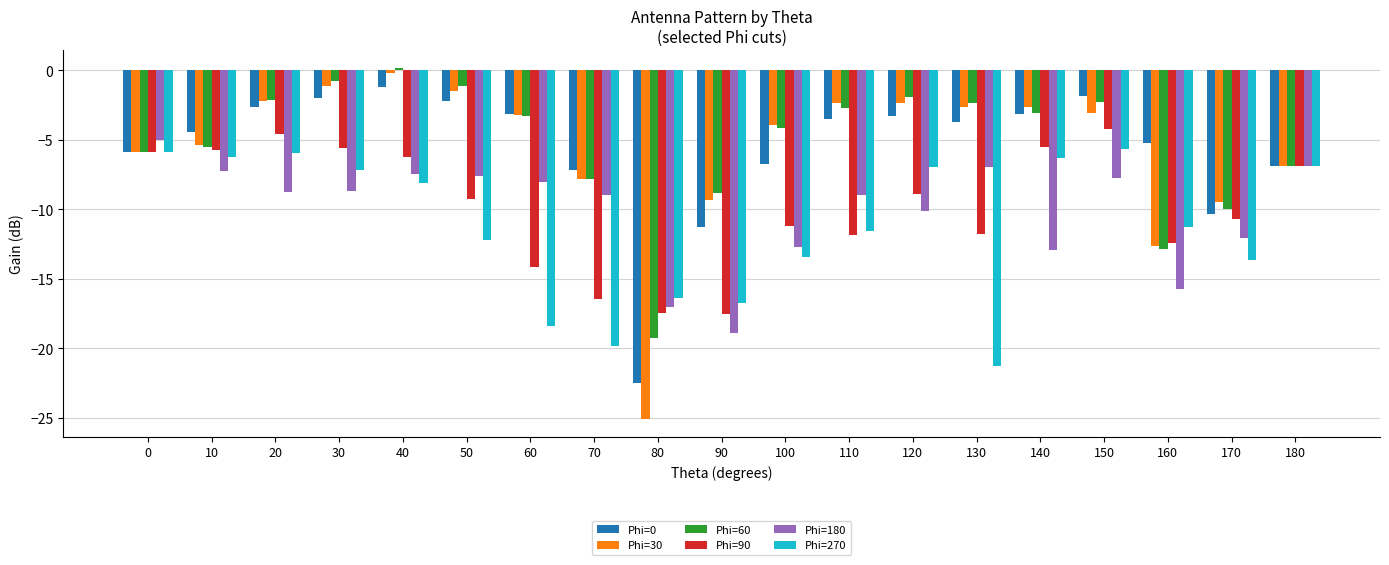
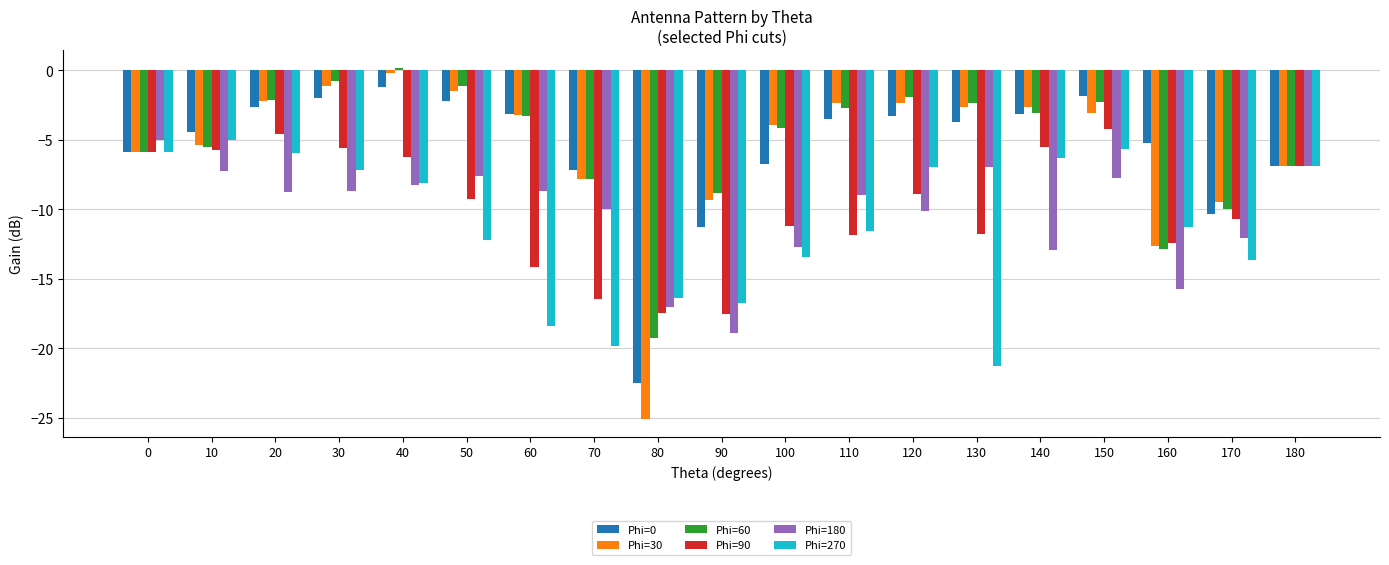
Phi=270, 10: -6.3 -> -5.0
Phi=180, 40: -7.5 -> -8.3
Phi=180, 60: -8.0 -> -8.7
Phi=180, 70: -9.0 -> -9.9
